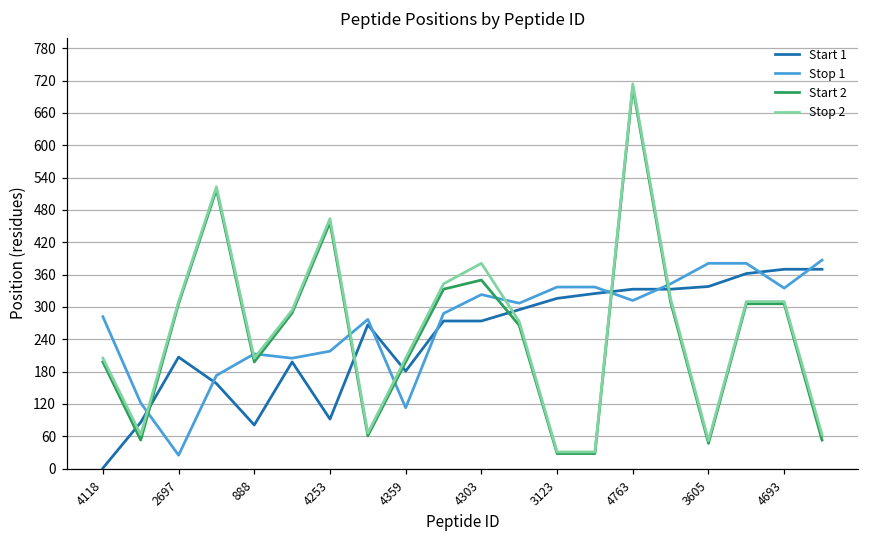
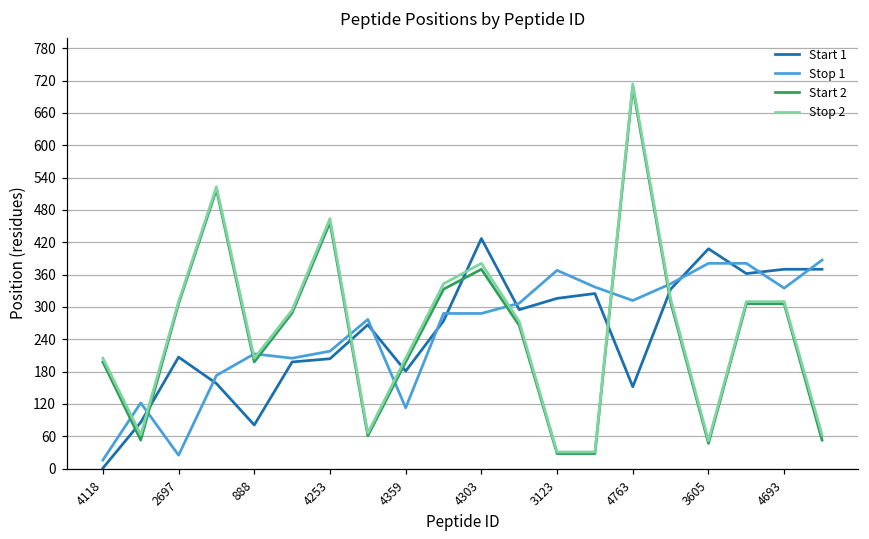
Stop 1, 4118: 280 -> 20
Start 1, 4253: 90 -> 200
Start 1, 4303: 270 -> 430
Stop 1, 4303: 320 -> 290
Start 2, 4303: 350 -> 370
Stop 1, 3123: 340 -> 370
Start 1, 4763: 330 -> 150
Start 1, 3605: 340 -> 410
